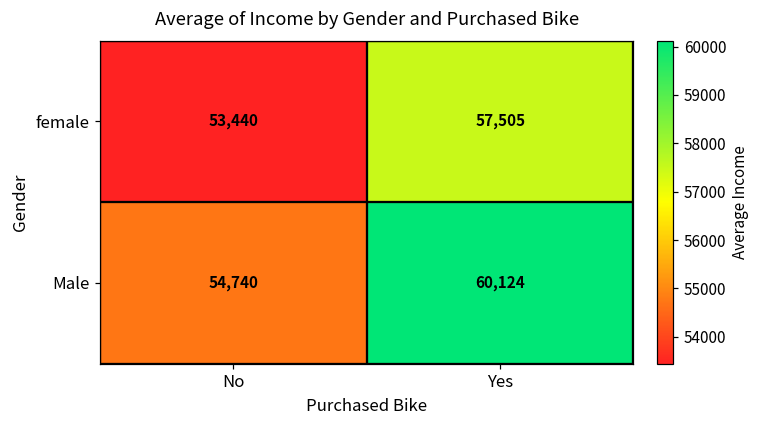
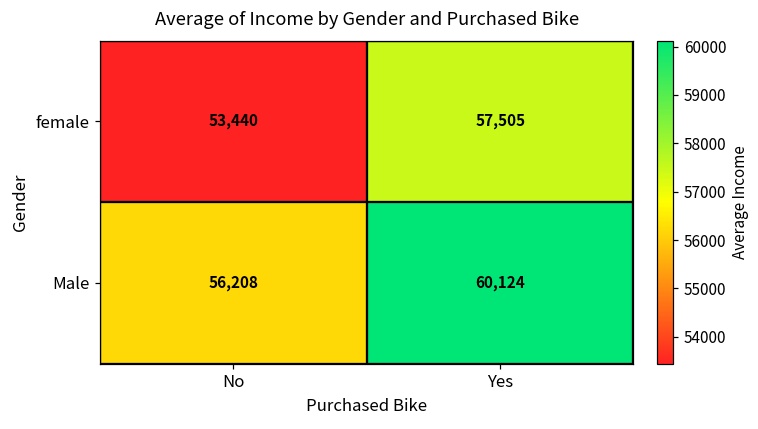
Male, No: 54,740 -> 56,208
